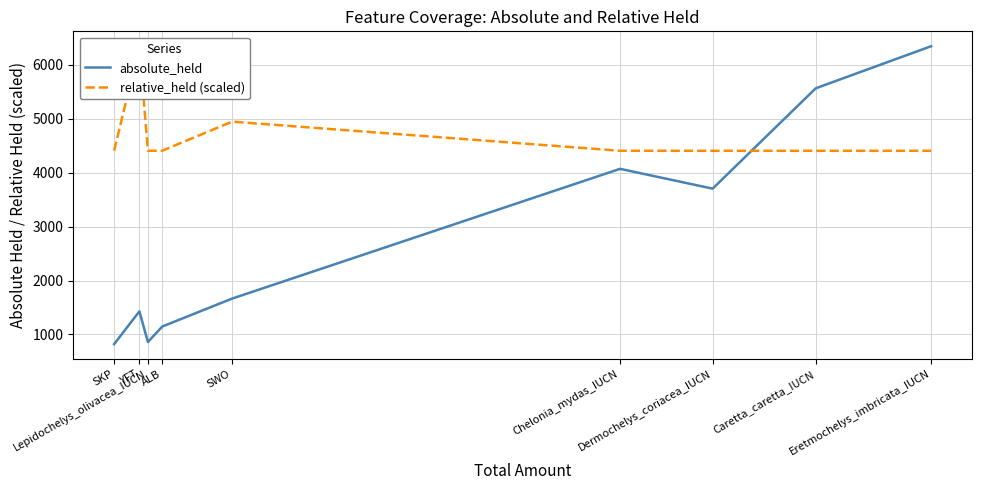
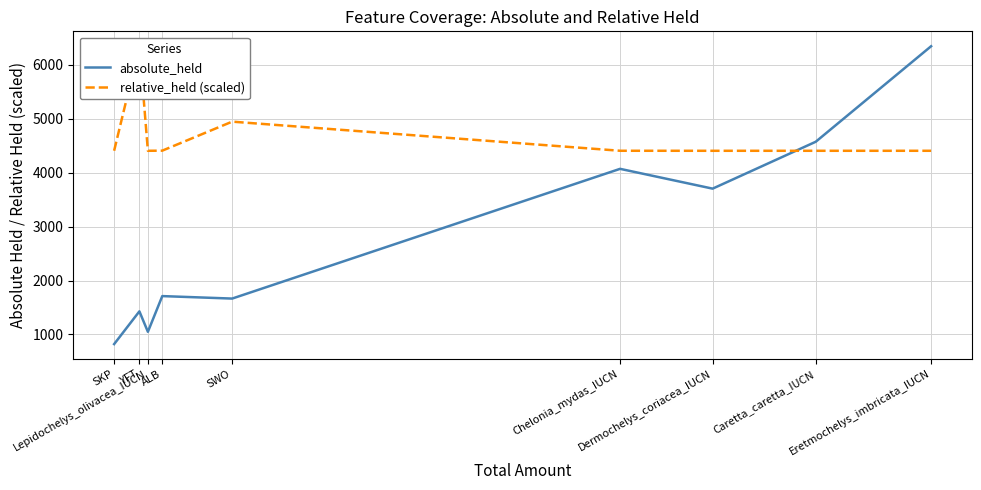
absolute_held, Lepidochelys_olivacea_IUCN: 900 -> 1000
absolute_held, ALB: 1100 -> 1700
absolute_held, Caretta_caretta_IUCN: 5600 -> 4600
